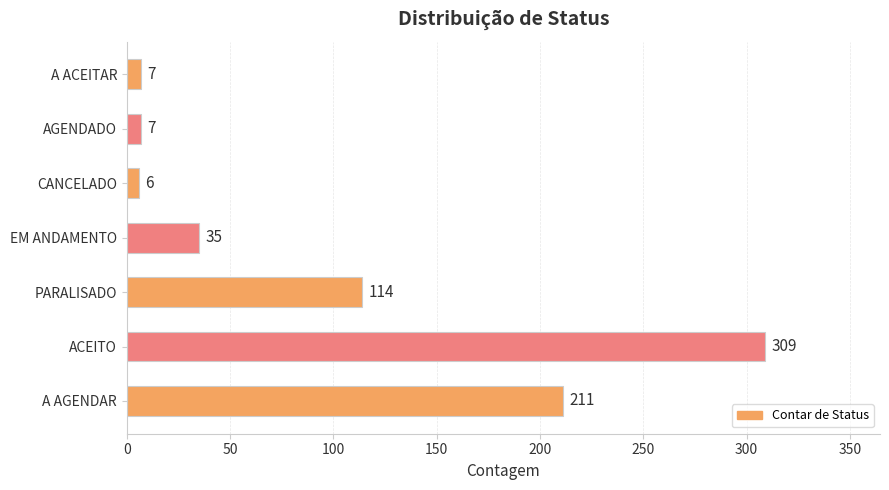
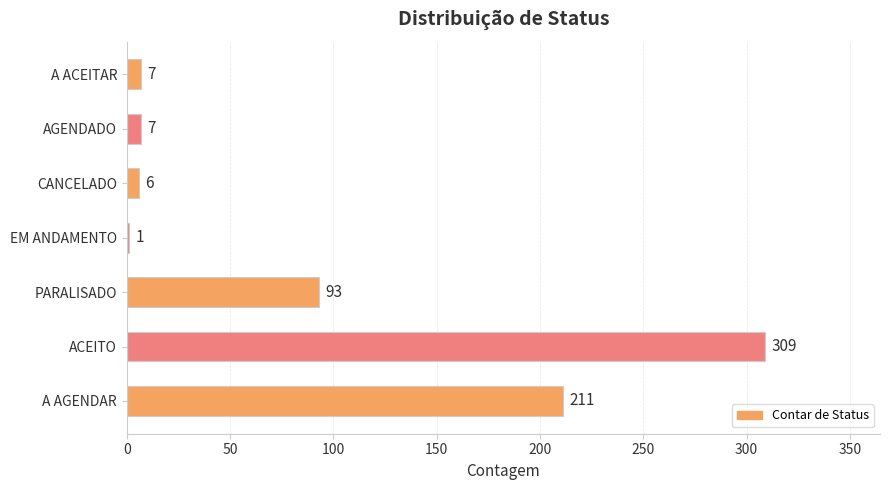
EM ANDAMENTO: 35 -> 1
PARALISADO: 114 -> 93
